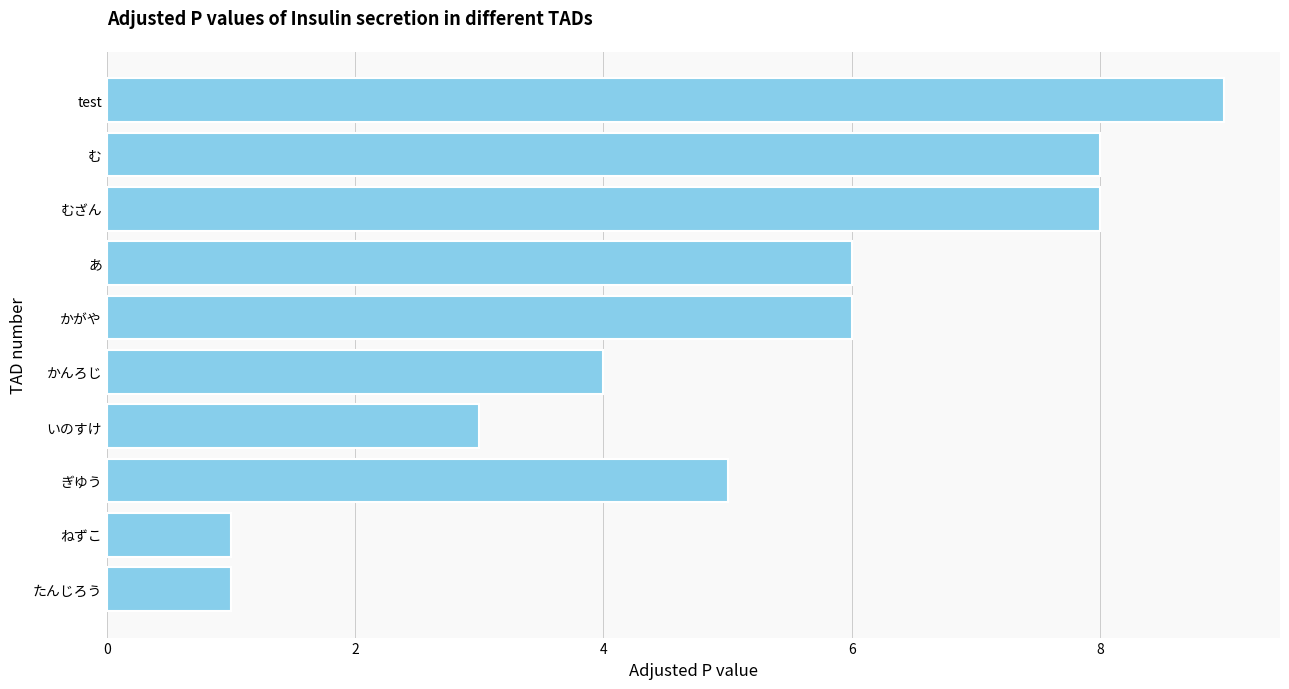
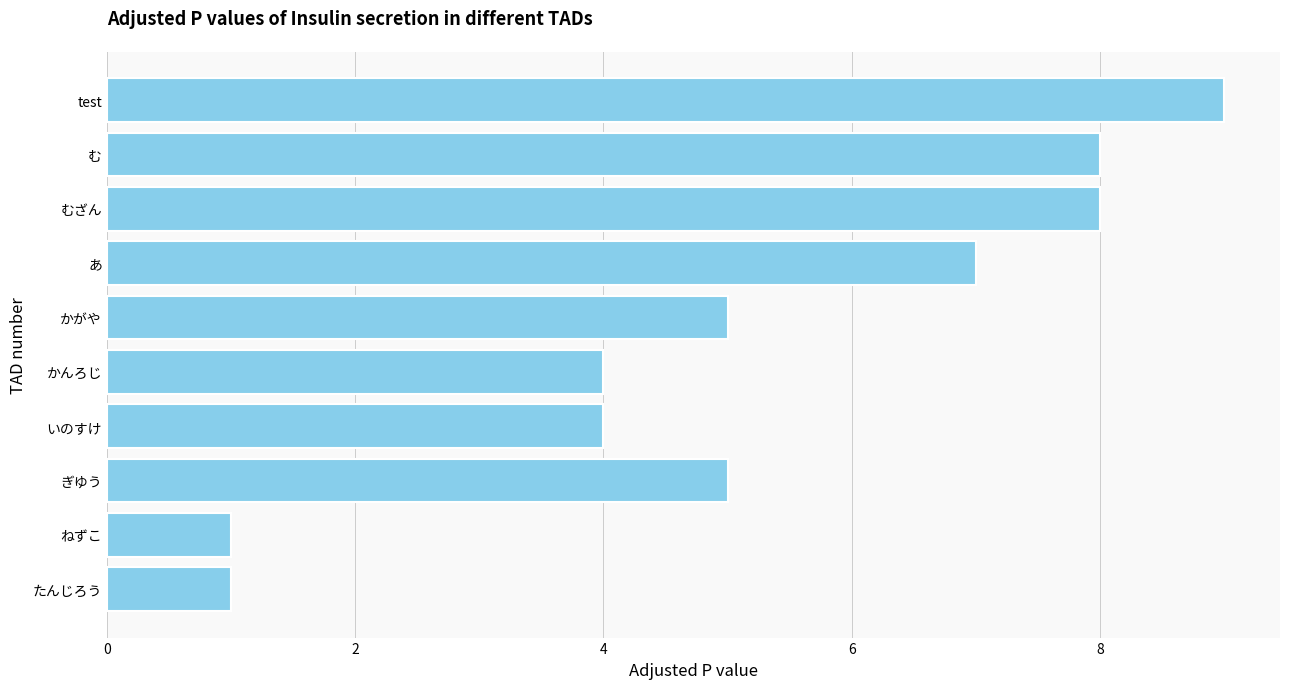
あ: 6 -> 7
かがや: 6 -> 5
いのすけ: 3 -> 4
